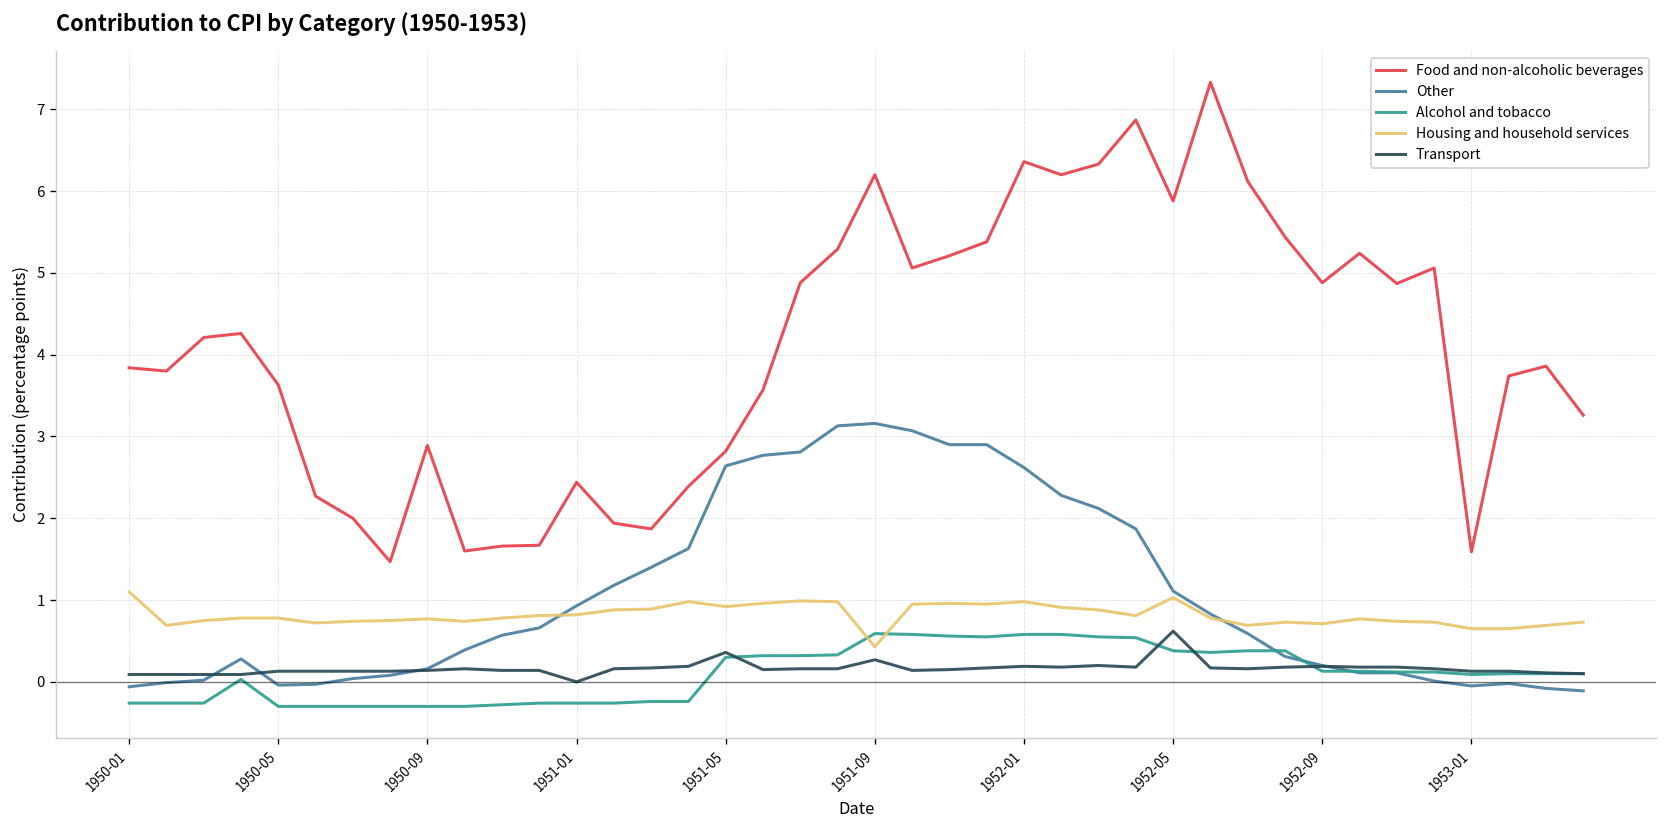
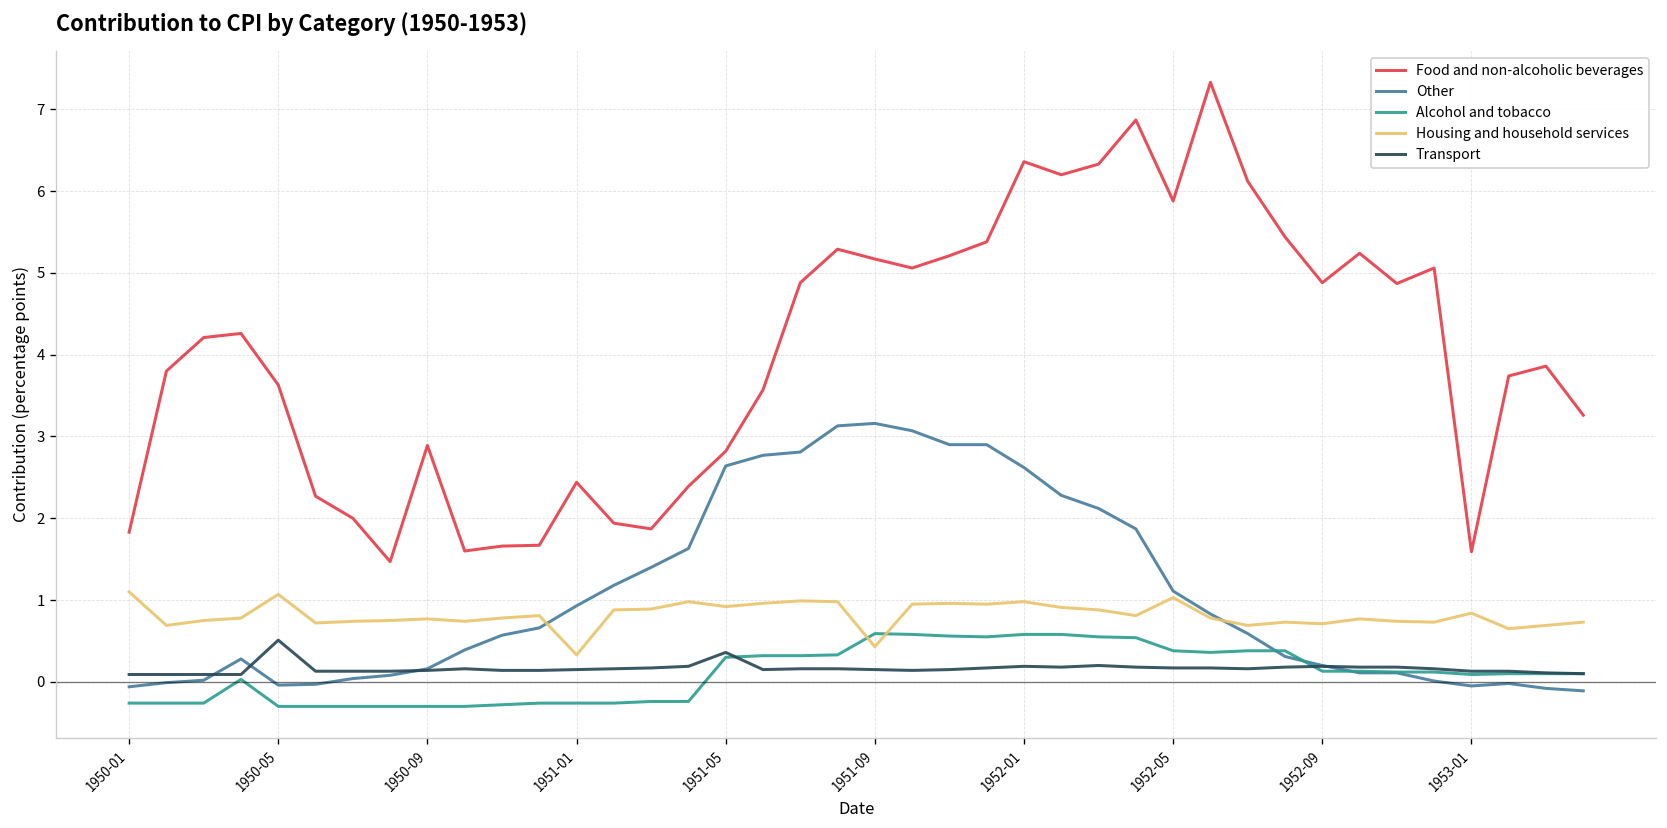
Food and non-alcoholic beverages, 1950-01: 3.8 -> 1.8
Housing and household services, 1950-05: 0.8 -> 1.1
Transport, 1950-05: 0.1 -> 0.5
Housing and household services, 1951-01: 0.8 -> 0.3
Transport, 1951-01: 0.0 -> 0.2
Food and non-alcoholic beverages, 1951-09: 6.2 -> 5.2
Transport, 1951-09: 0.3 -> 0.2
Transport, 1952-05: 0.6 -> 0.2
Housing and household services, 1953-01: 0.7 -> 0.8
